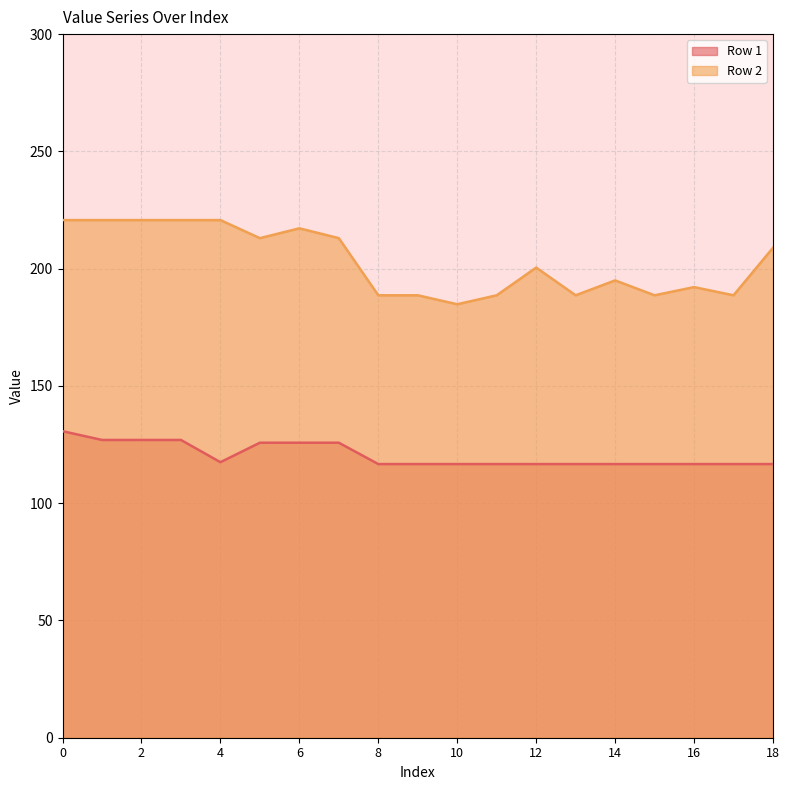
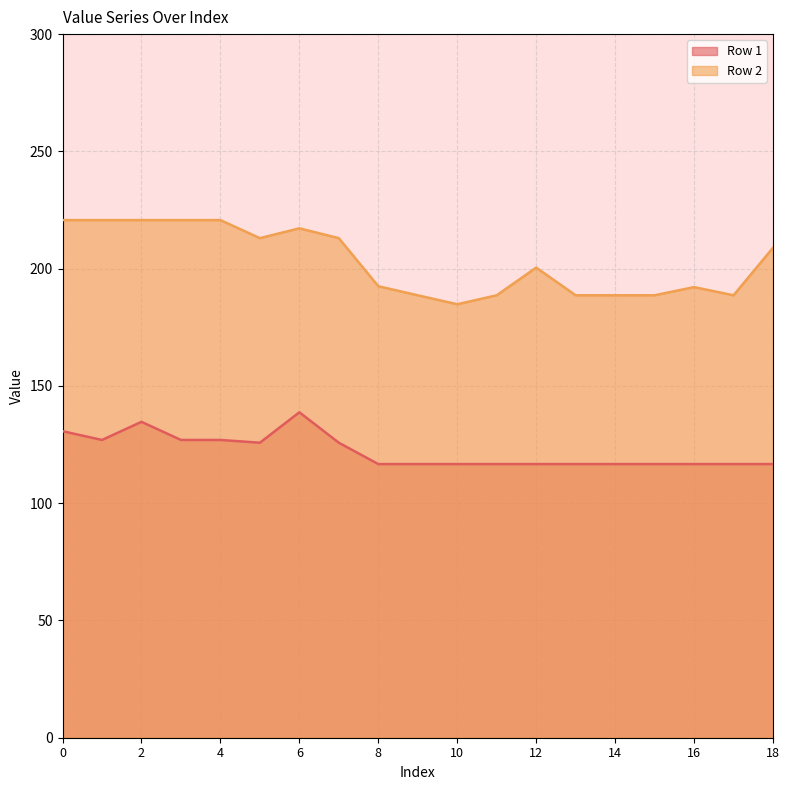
Row 1, 2: 127 -> 135
Row 1, 4: 117 -> 127
Row 1, 6: 126 -> 139
Row 2, 8: 189 -> 193
Row 2, 14: 195 -> 189
